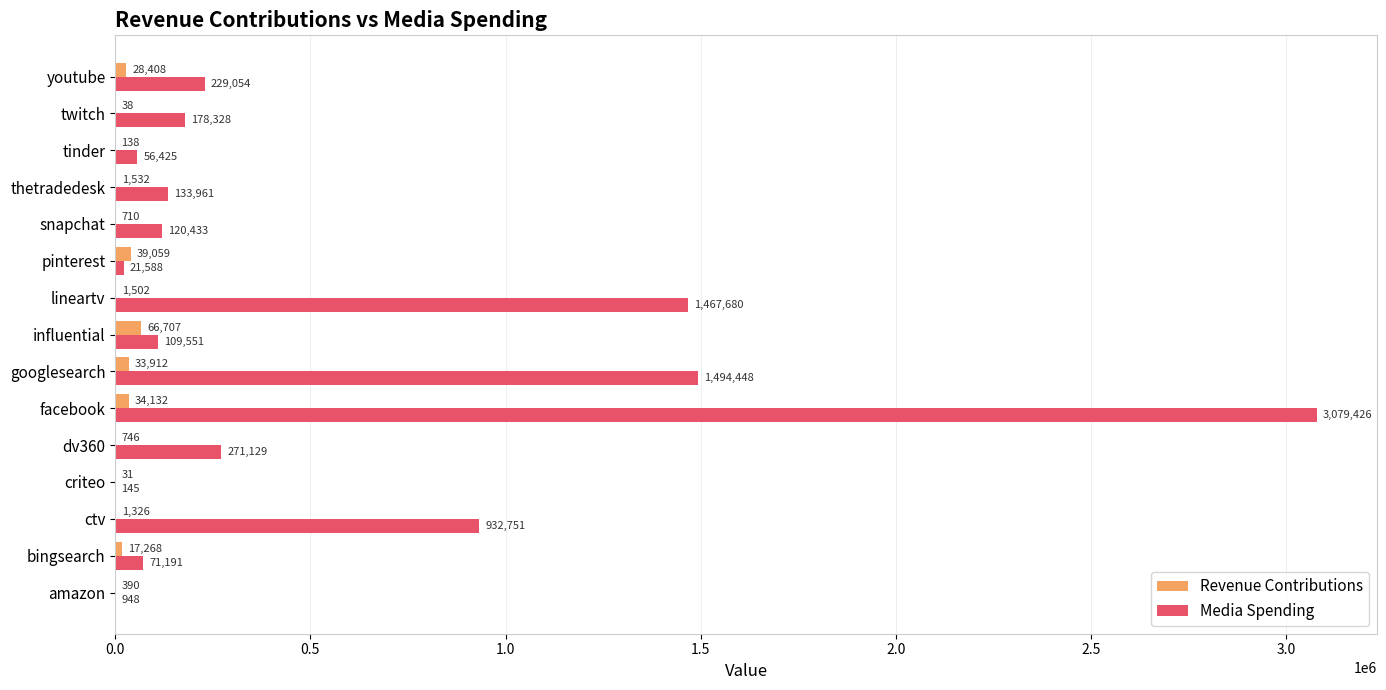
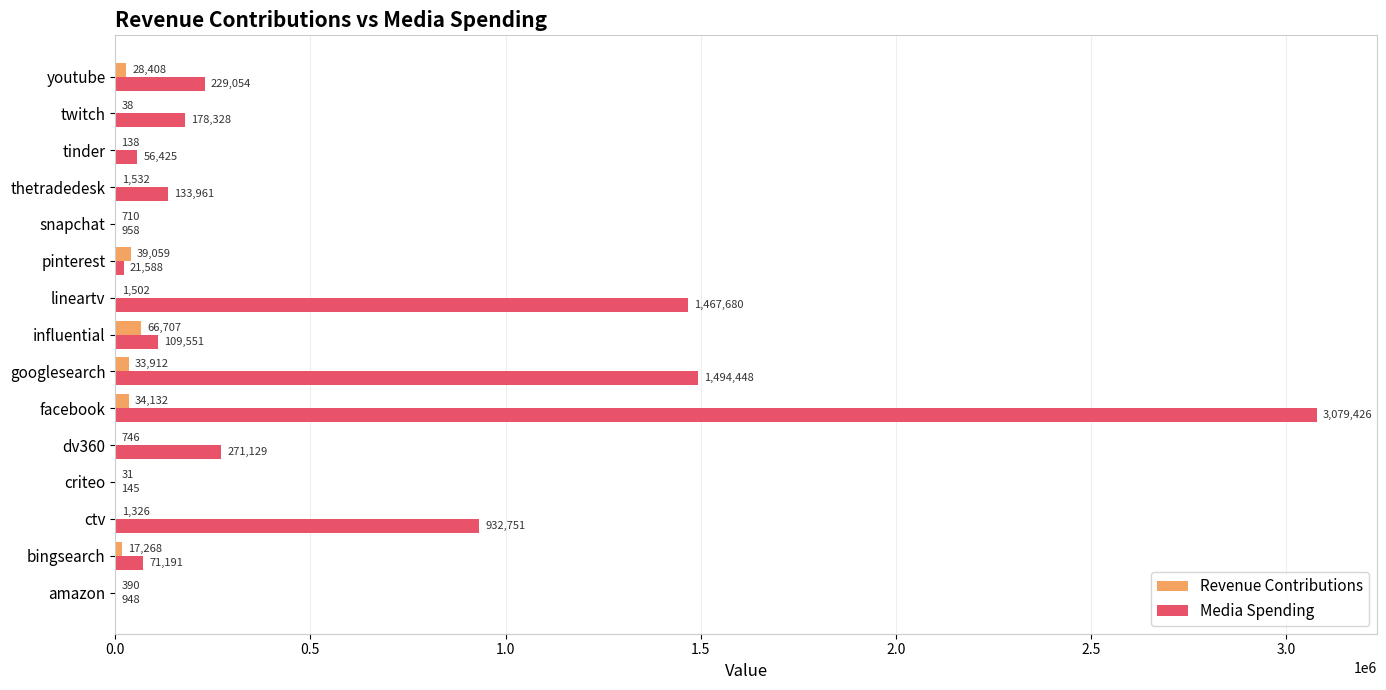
Media Spending, snapchat: 120,433 -> 958
